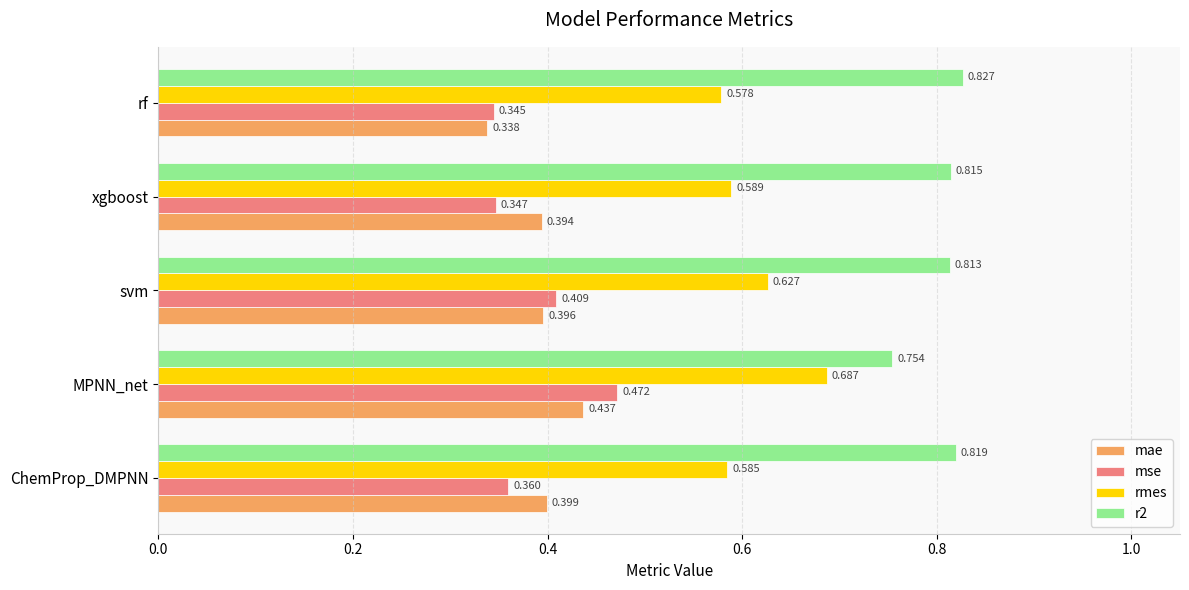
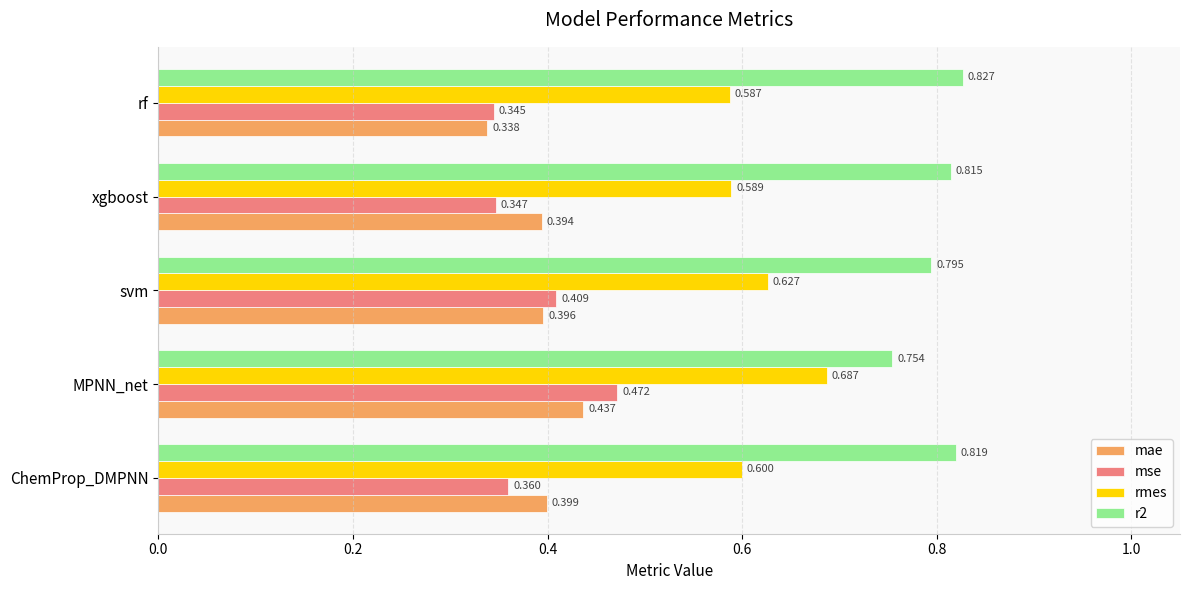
rmes, rf: 0.578 -> 0.587
r2, svm: 0.813 -> 0.795
rmes, ChemProp_DMPNN: 0.585 -> 0.600
